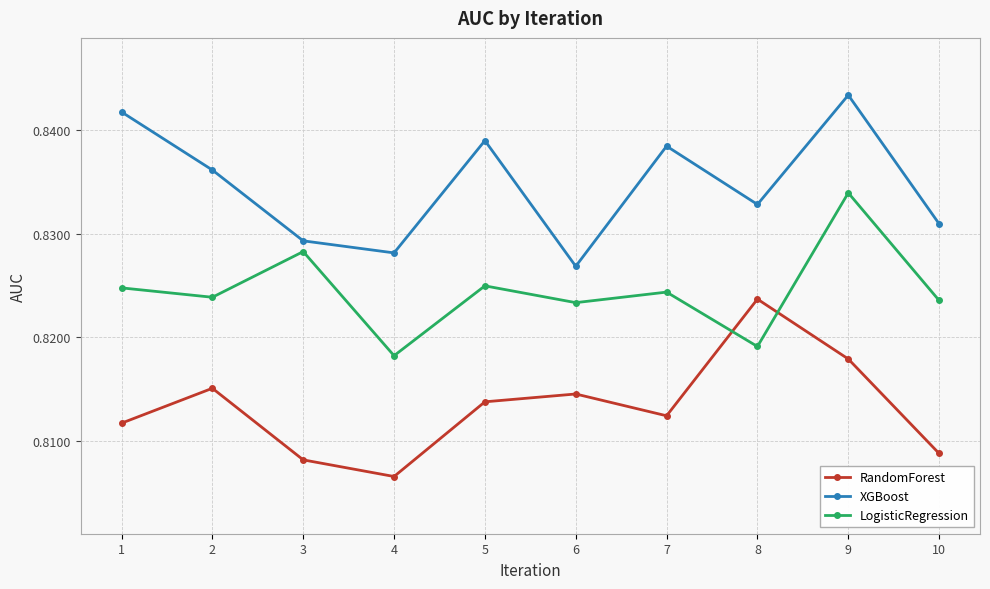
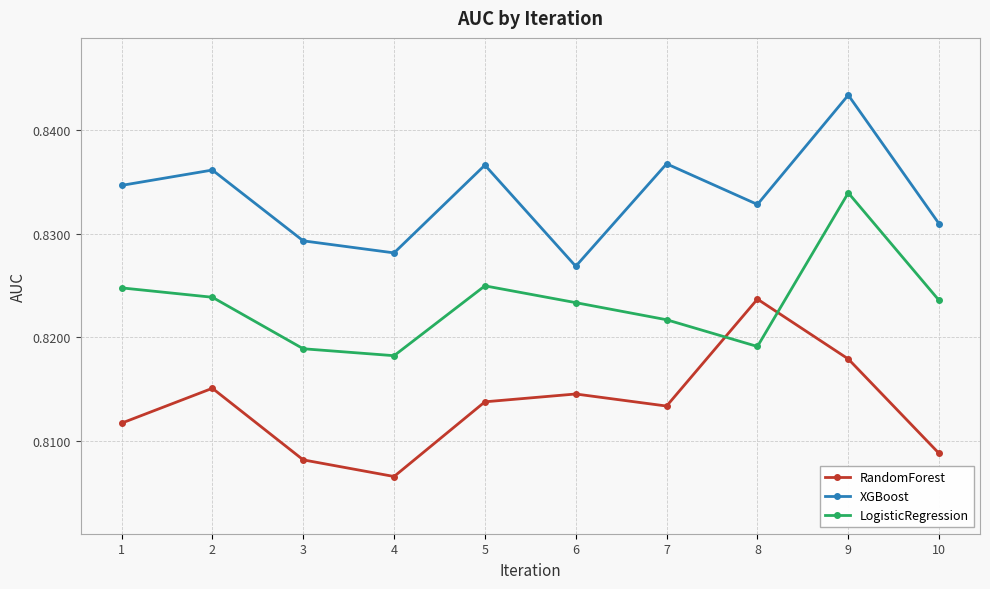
XGBoost, 1: 0.8418 -> 0.8347
LogisticRegression, 3: 0.8283 -> 0.8189
XGBoost, 5: 0.8390 -> 0.8366
RandomForest, 7: 0.8124 -> 0.8134
XGBoost, 7: 0.8385 -> 0.8368
LogisticRegression, 7: 0.8244 -> 0.8217
